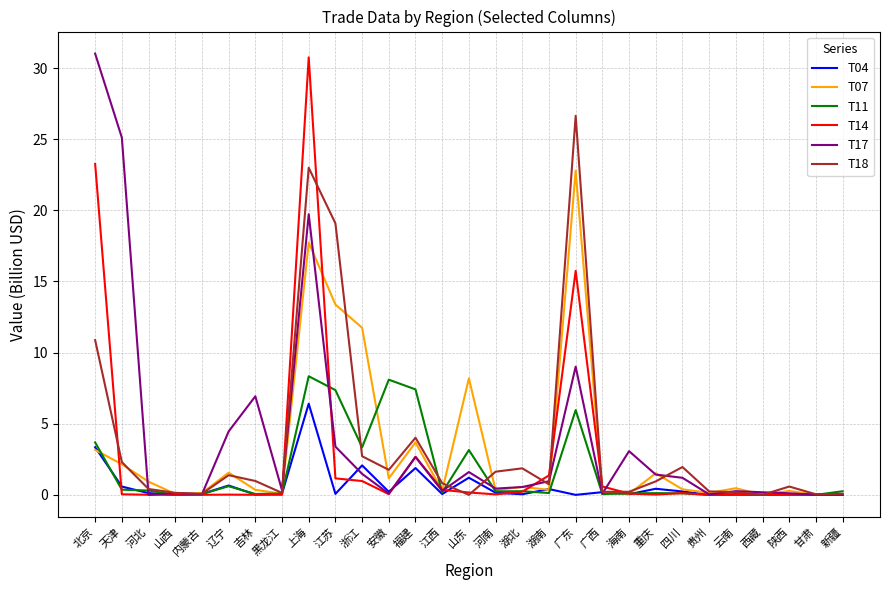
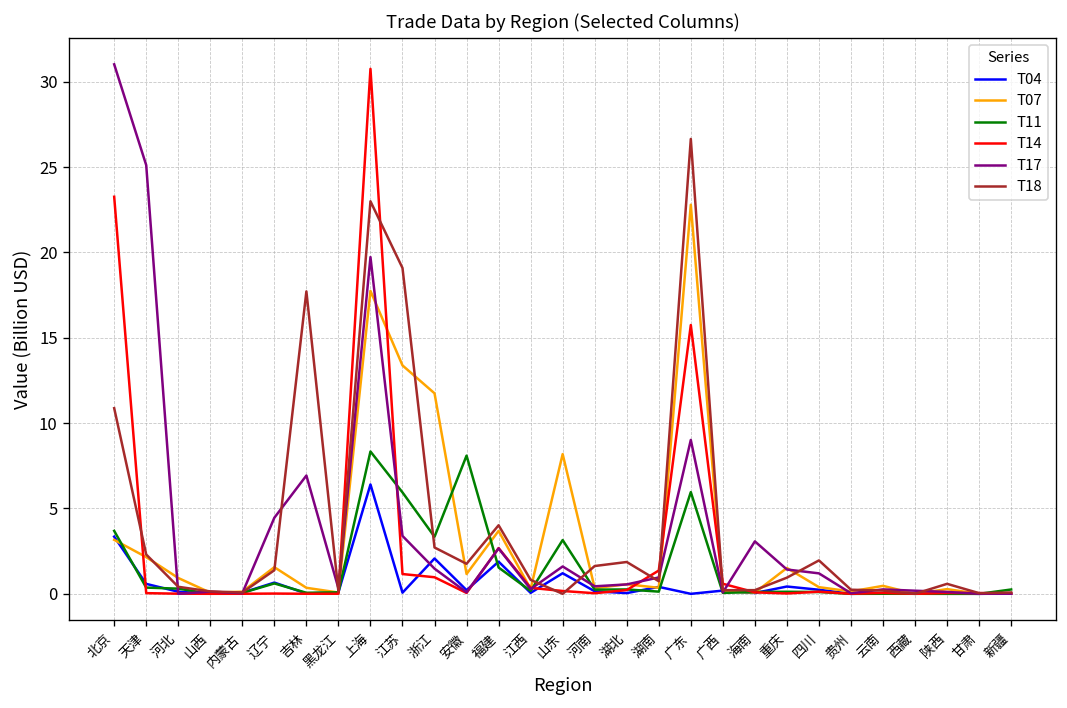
T18, 吉林: 1.0 -> 17.7
T11, 江苏: 7.4 -> 5.9
T11, 福建: 7.4 -> 1.5
